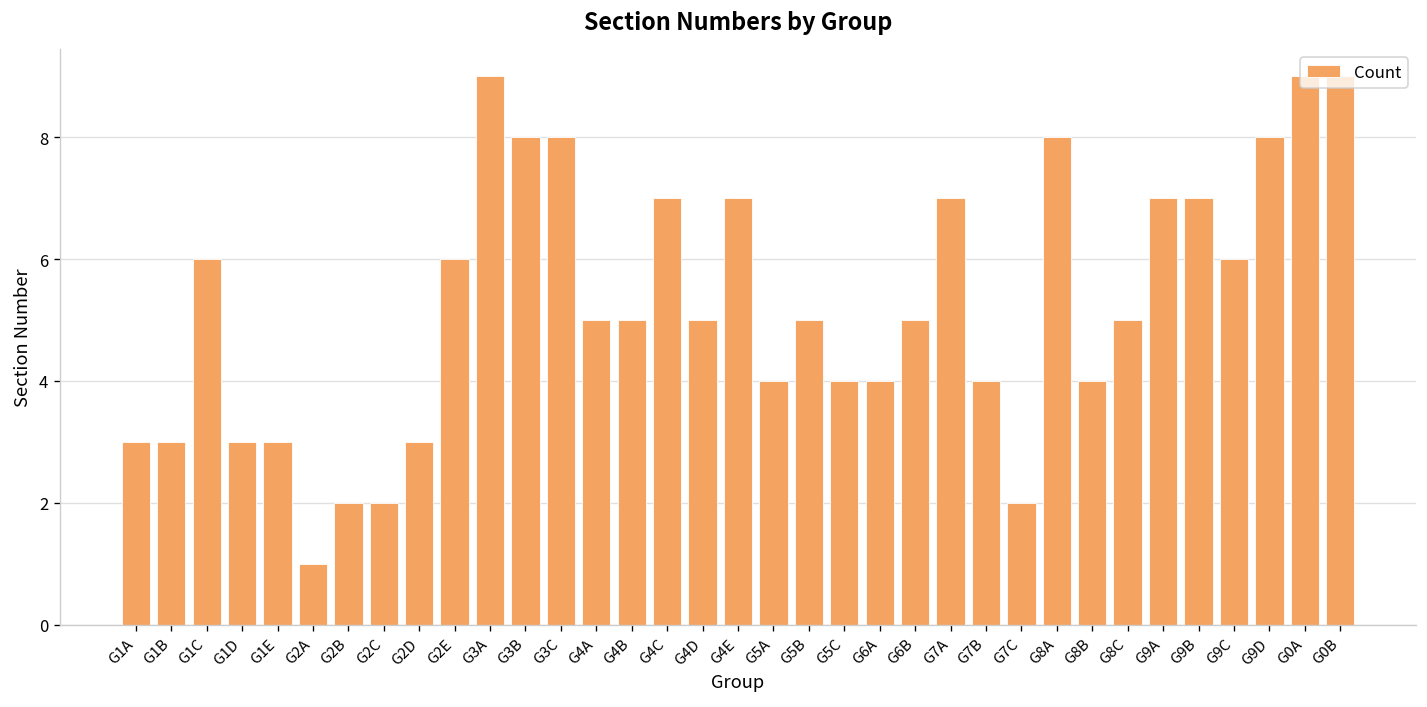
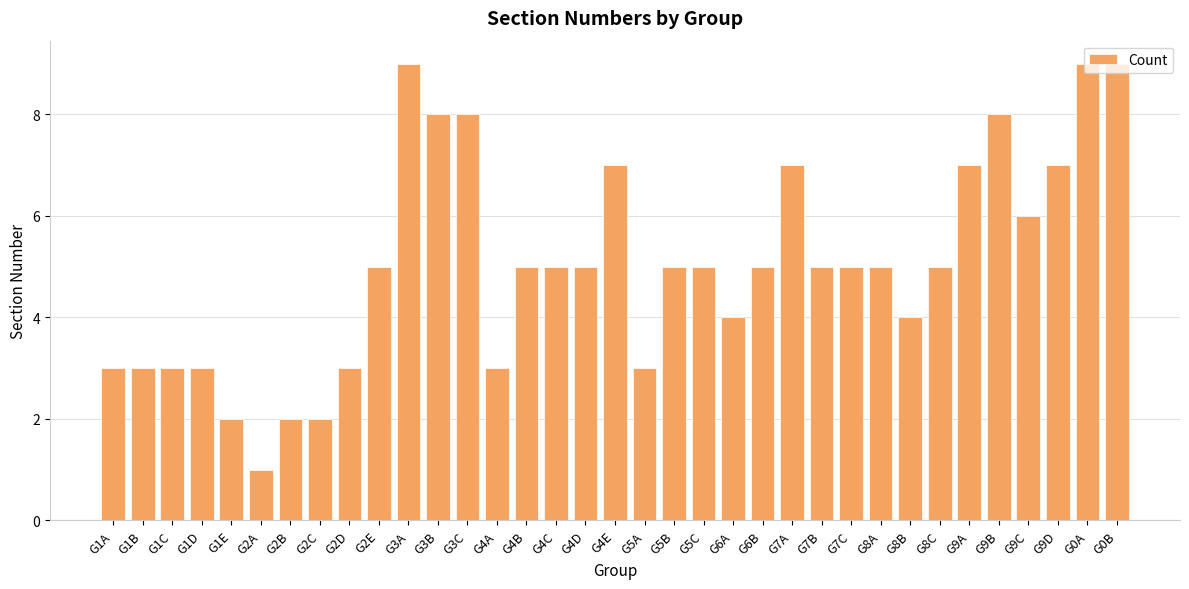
G1C: 6 -> 3
G1E: 3 -> 2
G2E: 6 -> 5
G4A: 5 -> 3
G4C: 7 -> 5
G5A: 4 -> 3
G5C: 4 -> 5
G7B: 4 -> 5
G7C: 2 -> 5
G8A: 8 -> 5
G9B: 7 -> 8
G9D: 8 -> 7
